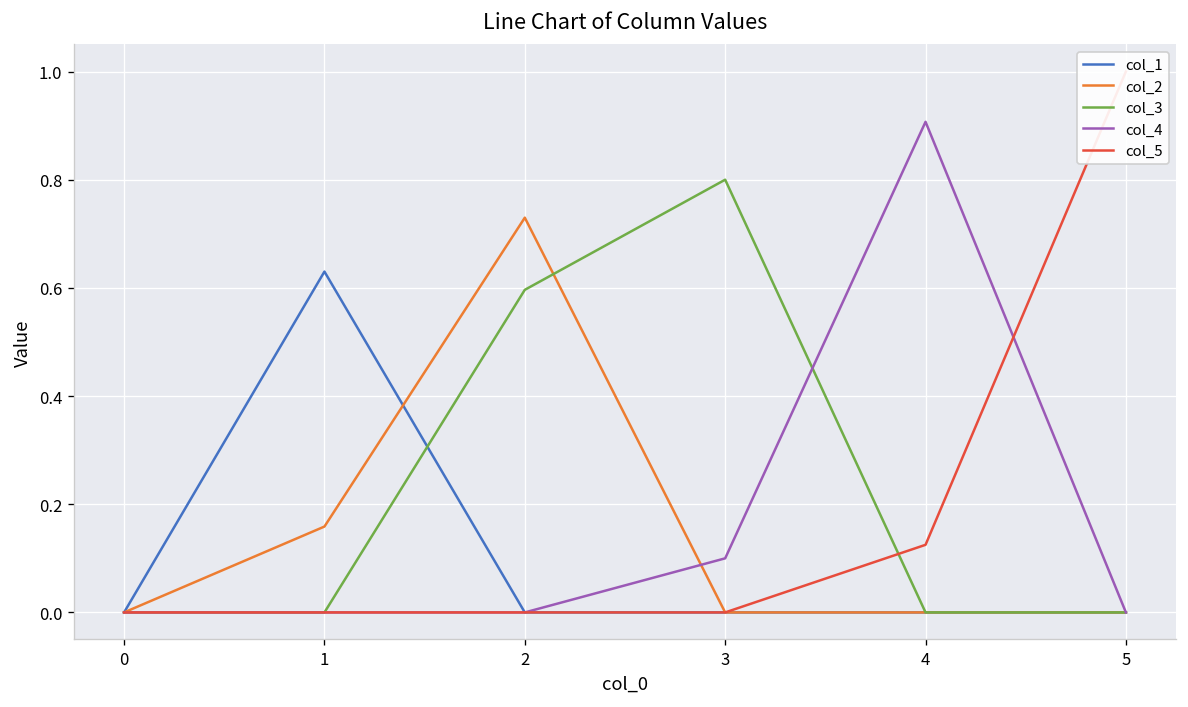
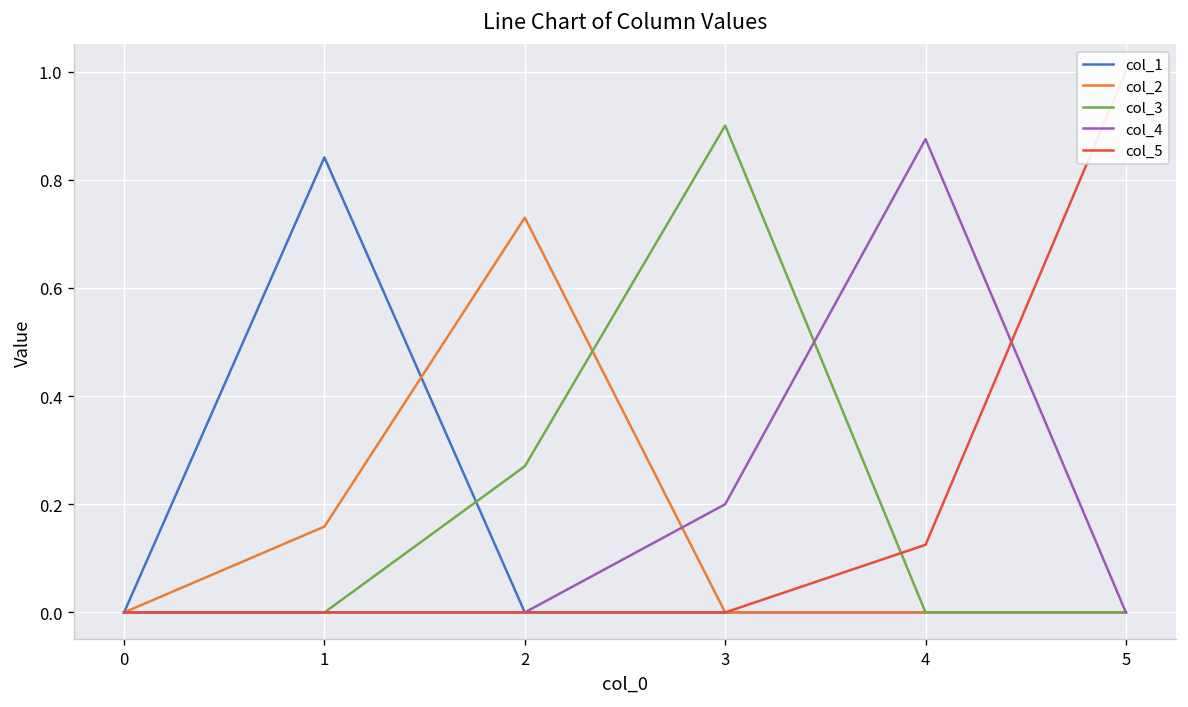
col_1, 1: 0.63 -> 0.84
col_3, 2: 0.60 -> 0.27
col_3, 3: 0.8 -> 0.9
col_4, 3: 0.1 -> 0.2
col_4, 4: 0.91 -> 0.88
